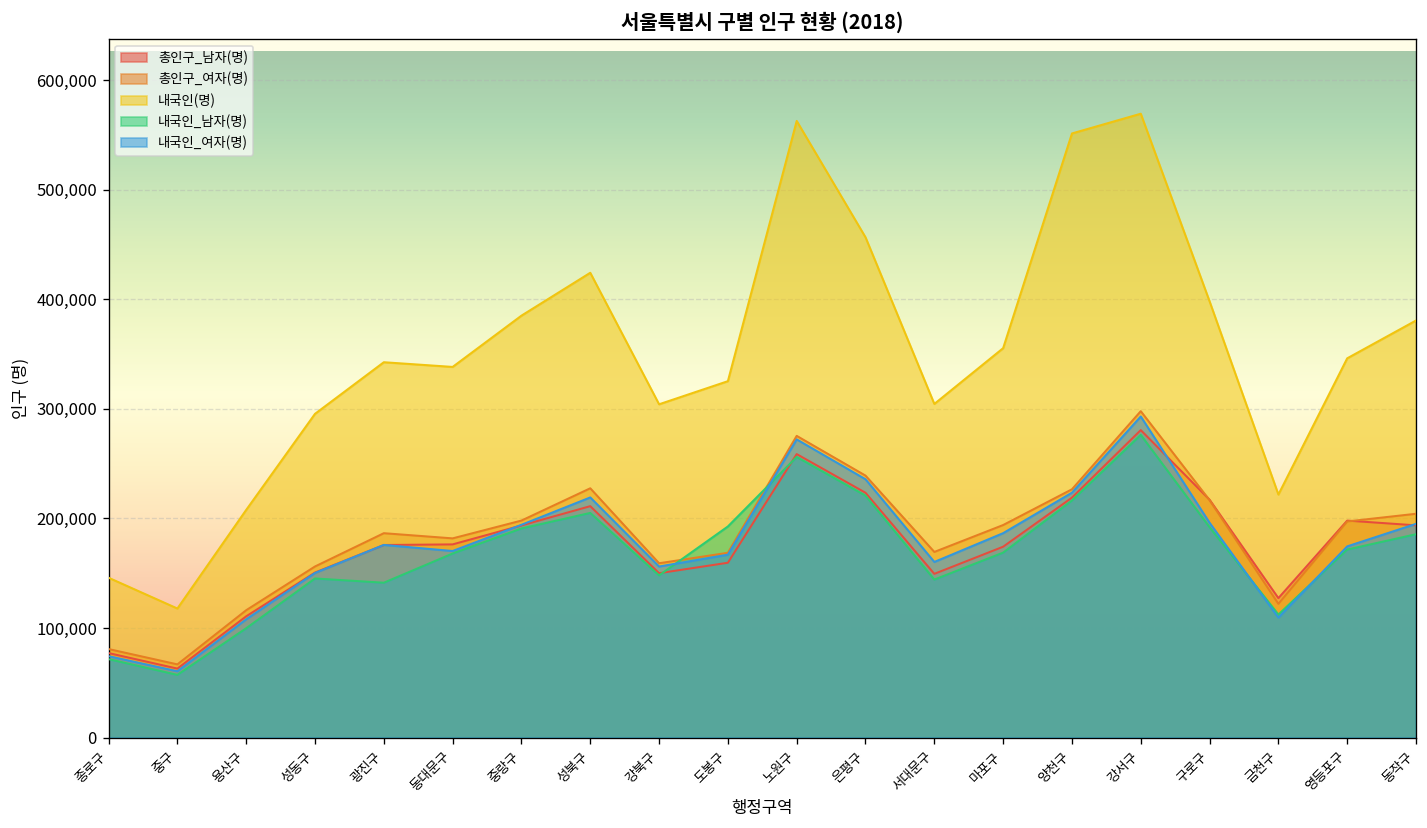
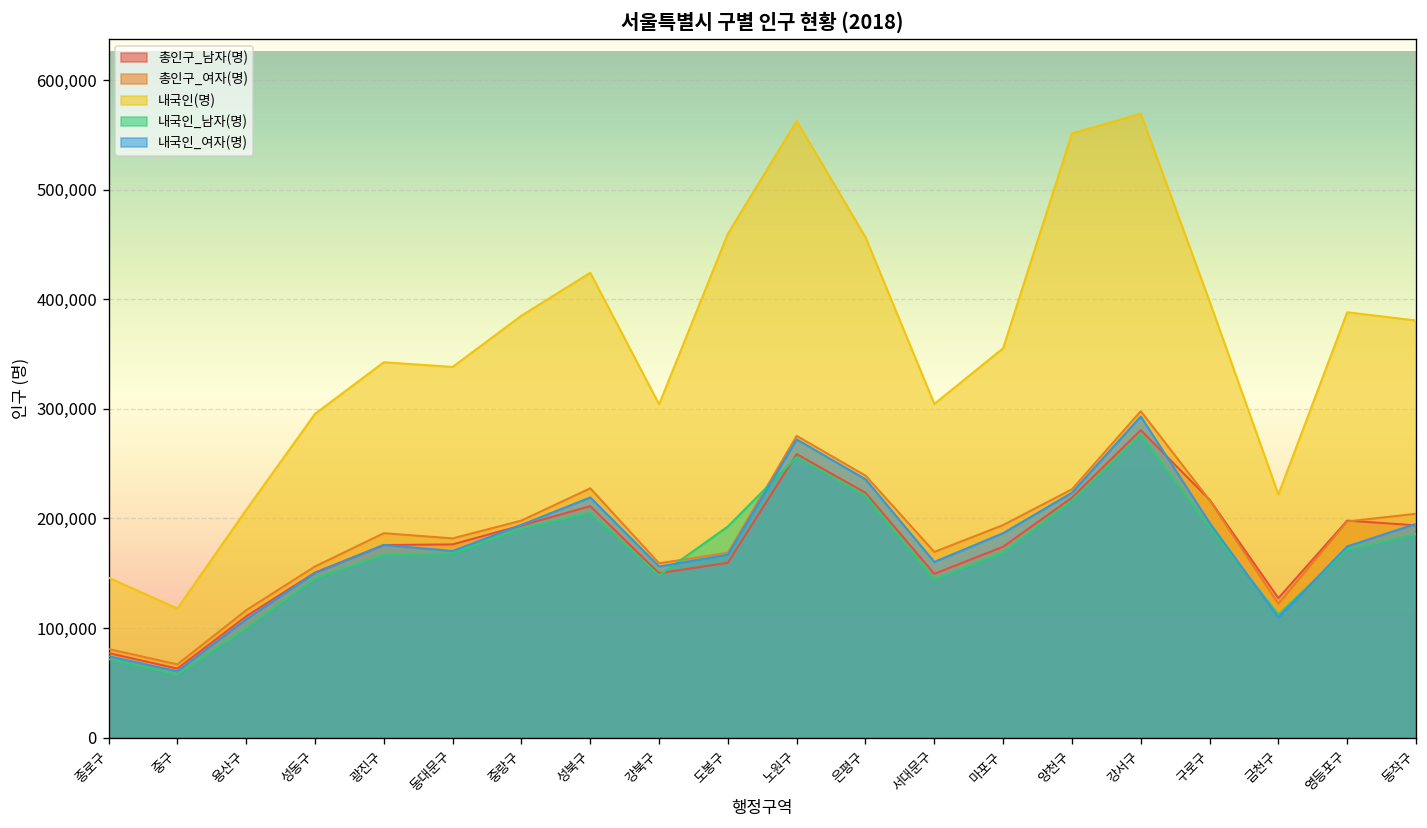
내국인_남자(명), 광진구: 140,000 -> 170,000
내국인(명), 도봉구: 330,000 -> 460,000
내국인(명), 영등포구: 350,000 -> 390,000
